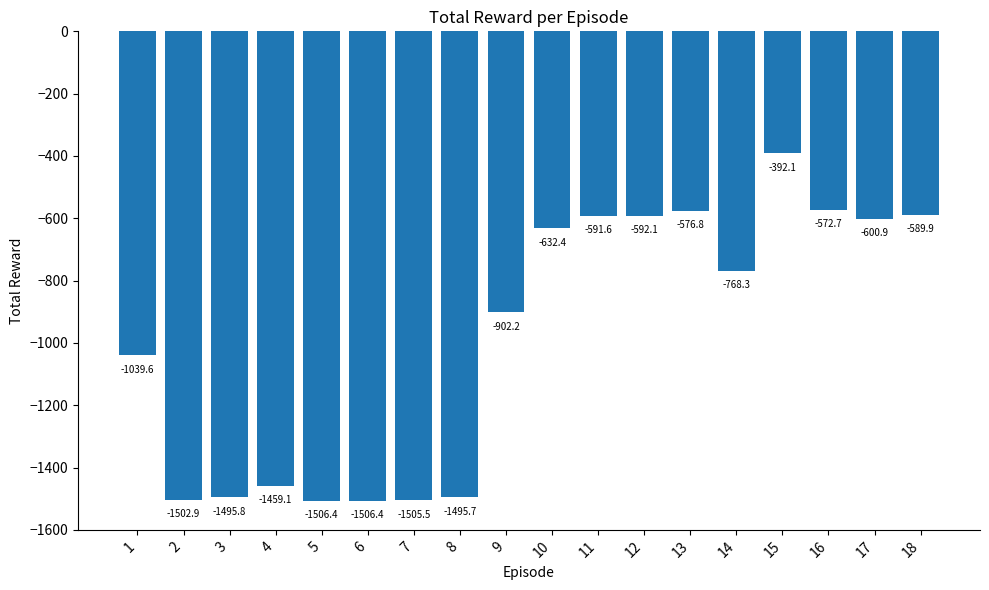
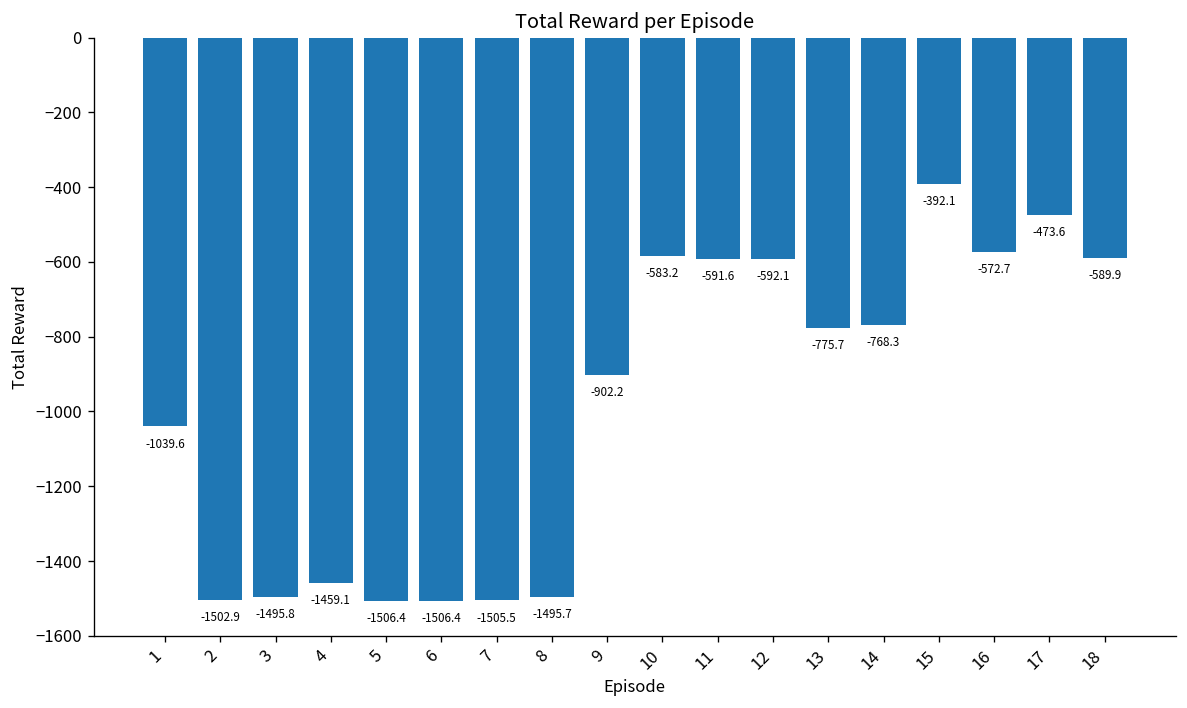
10: -632.4 -> -583.2
13: -576.8 -> -775.7
17: -600.9 -> -473.6
